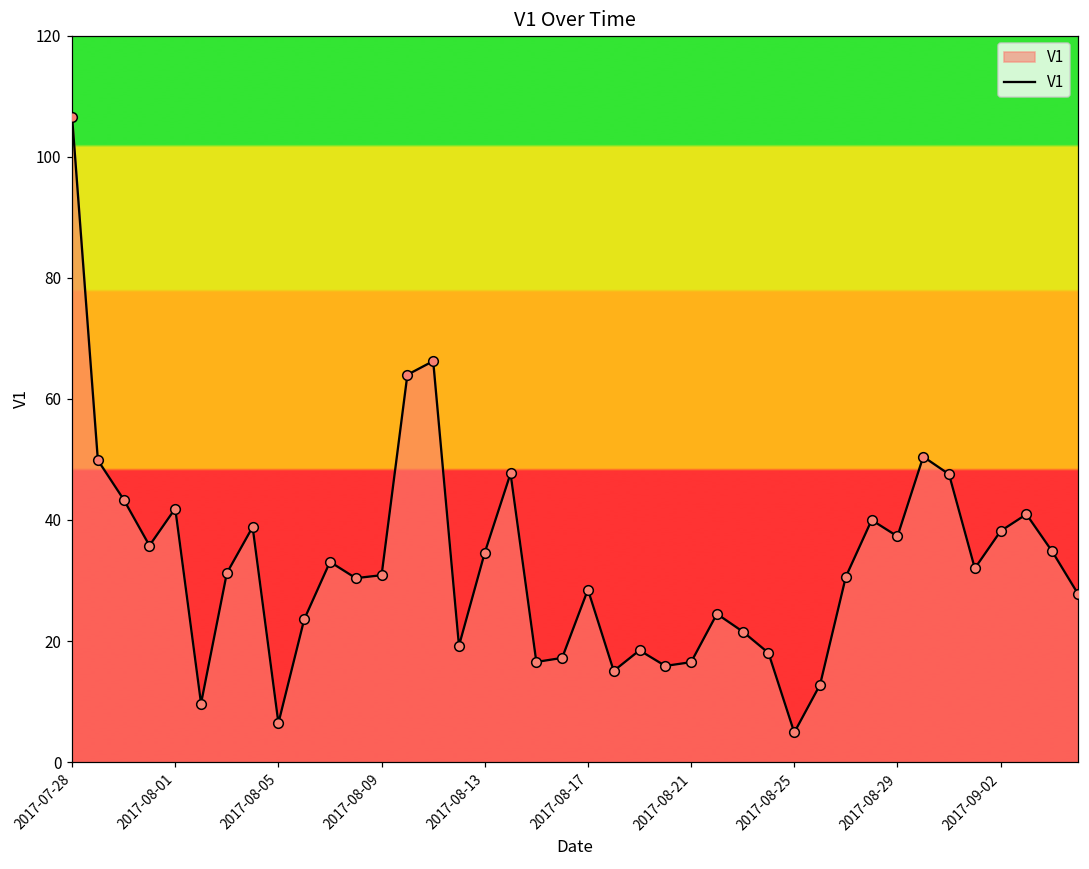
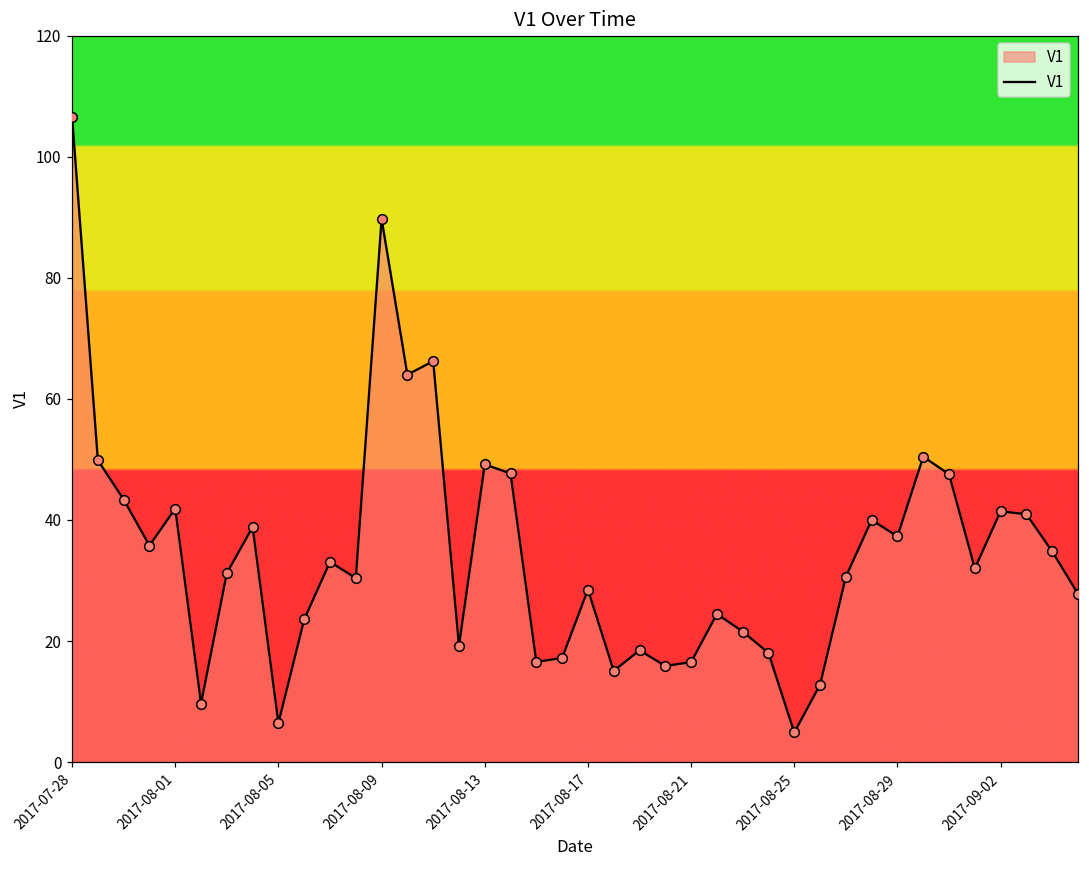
2017-08-09: 31 -> 90
2017-08-13: 35 -> 49
2017-09-02: 38 -> 41
